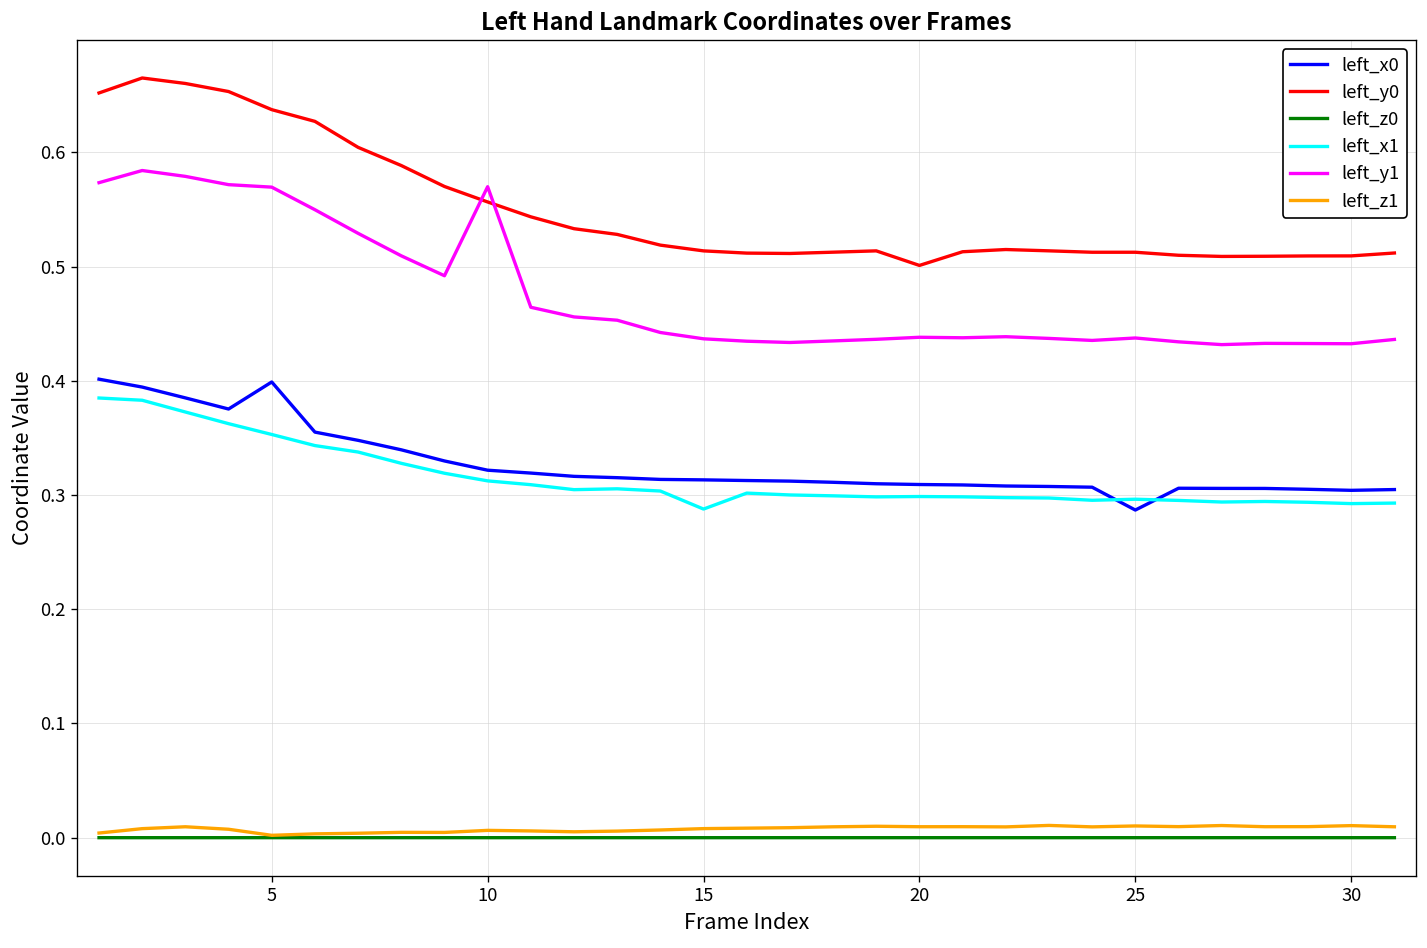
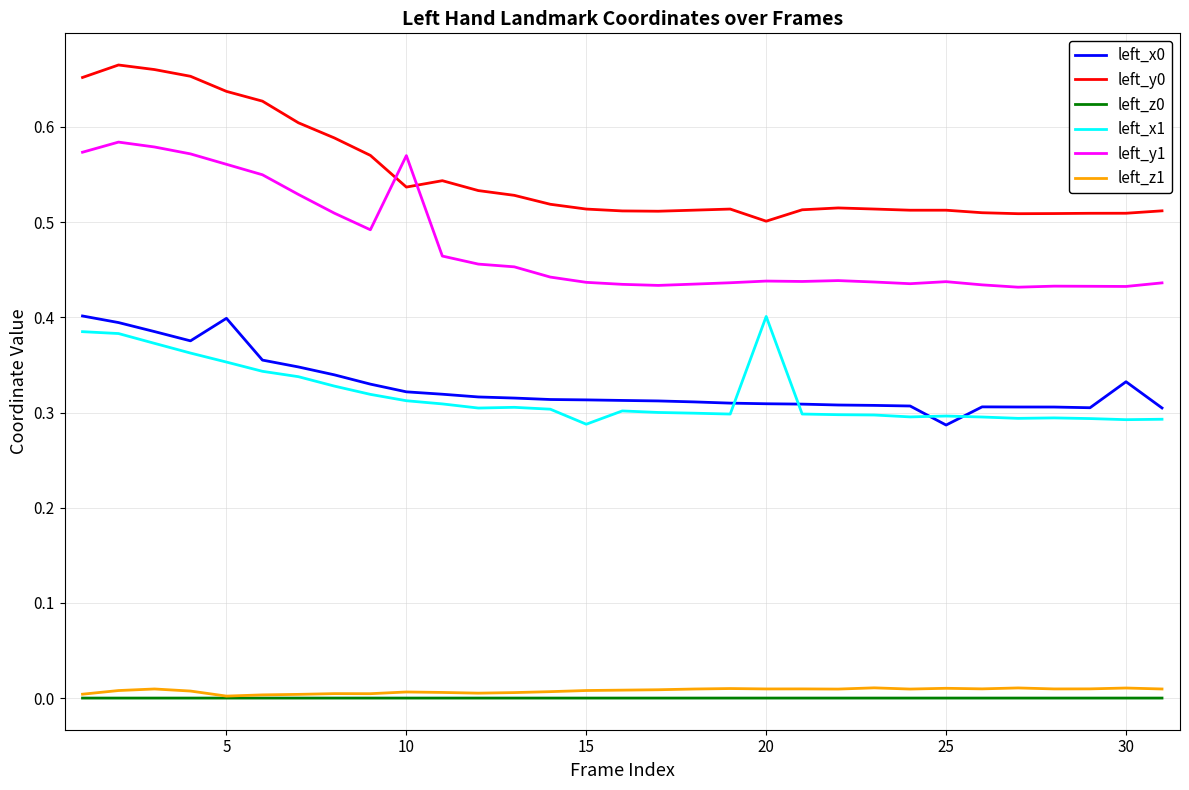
left_y1, 5: 0.57 -> 0.56
left_y0, 10: 0.56 -> 0.54
left_x1, 20: 0.30 -> 0.40
left_x0, 30: 0.30 -> 0.33
